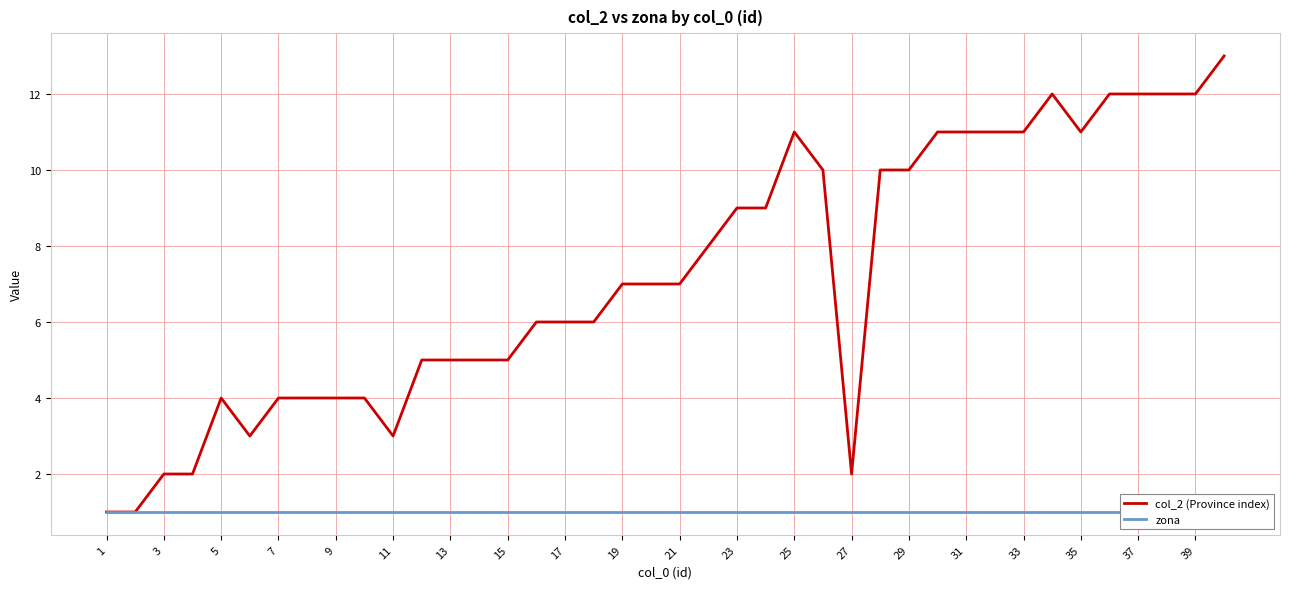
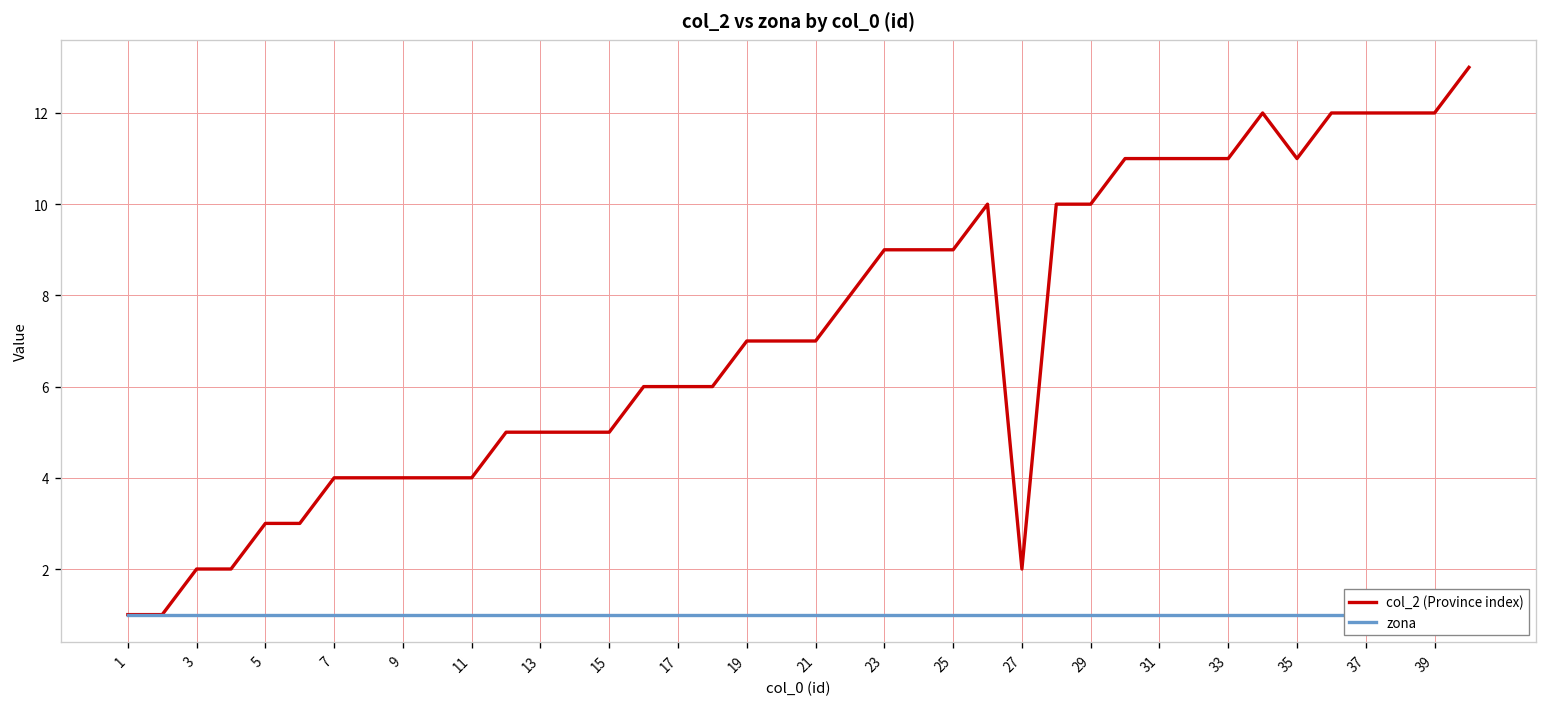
col_2 (Province index), 5: 4 -> 3
col_2 (Province index), 11: 3 -> 4
col_2 (Province index), 25: 11 -> 9
